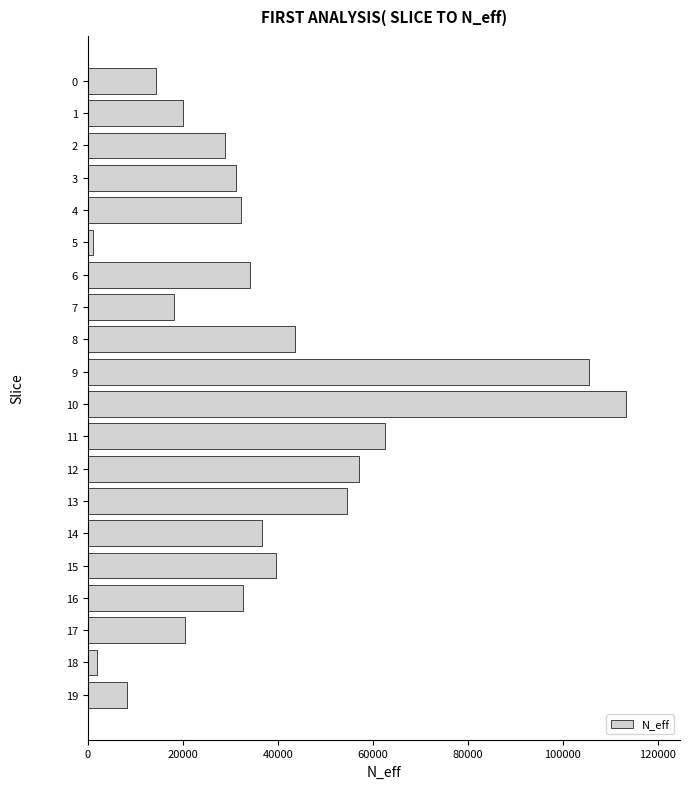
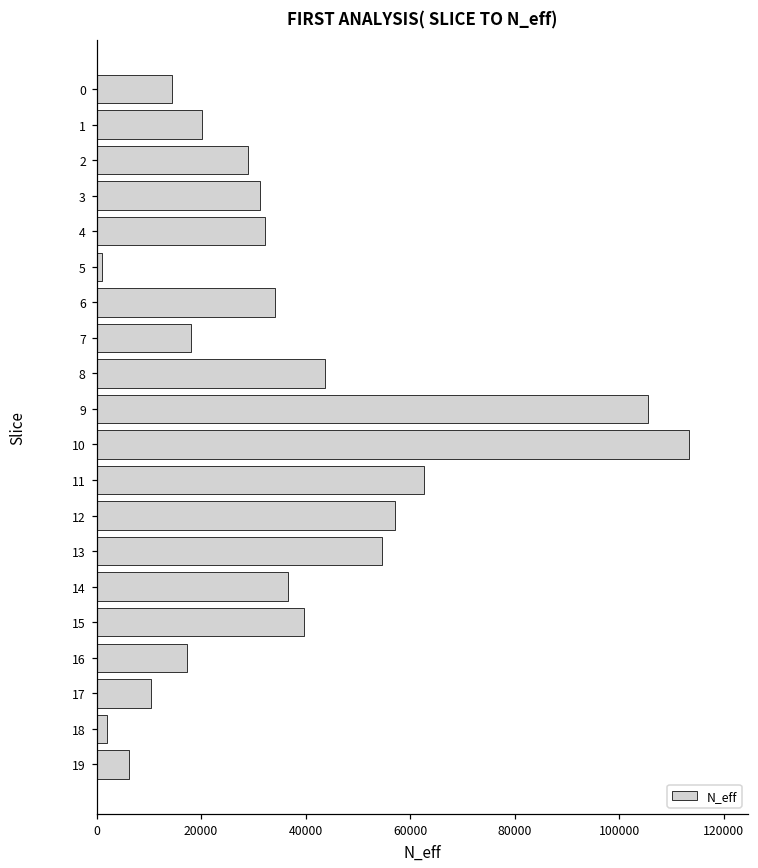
16: 33000 -> 17000
17: 20000 -> 10000
19: 8000 -> 6000
